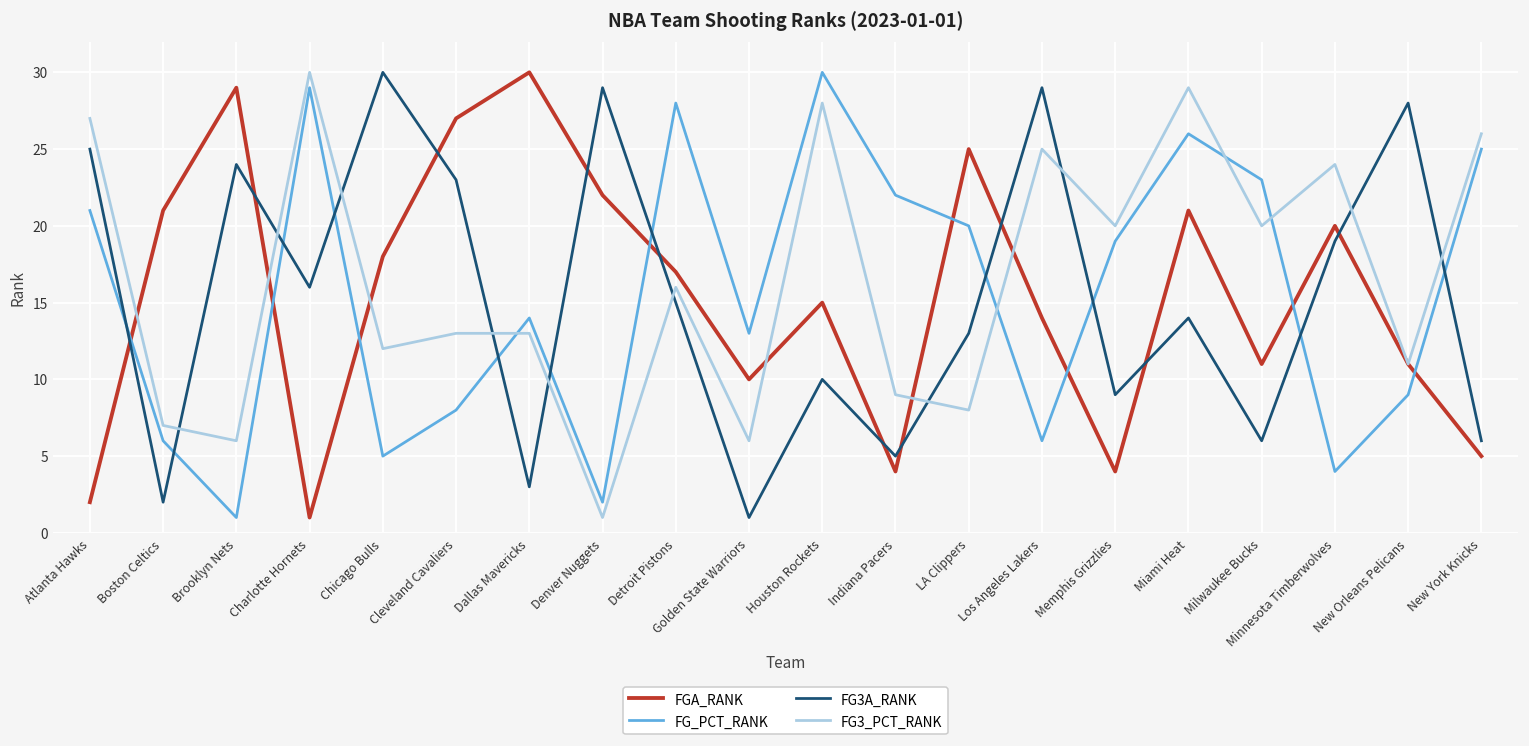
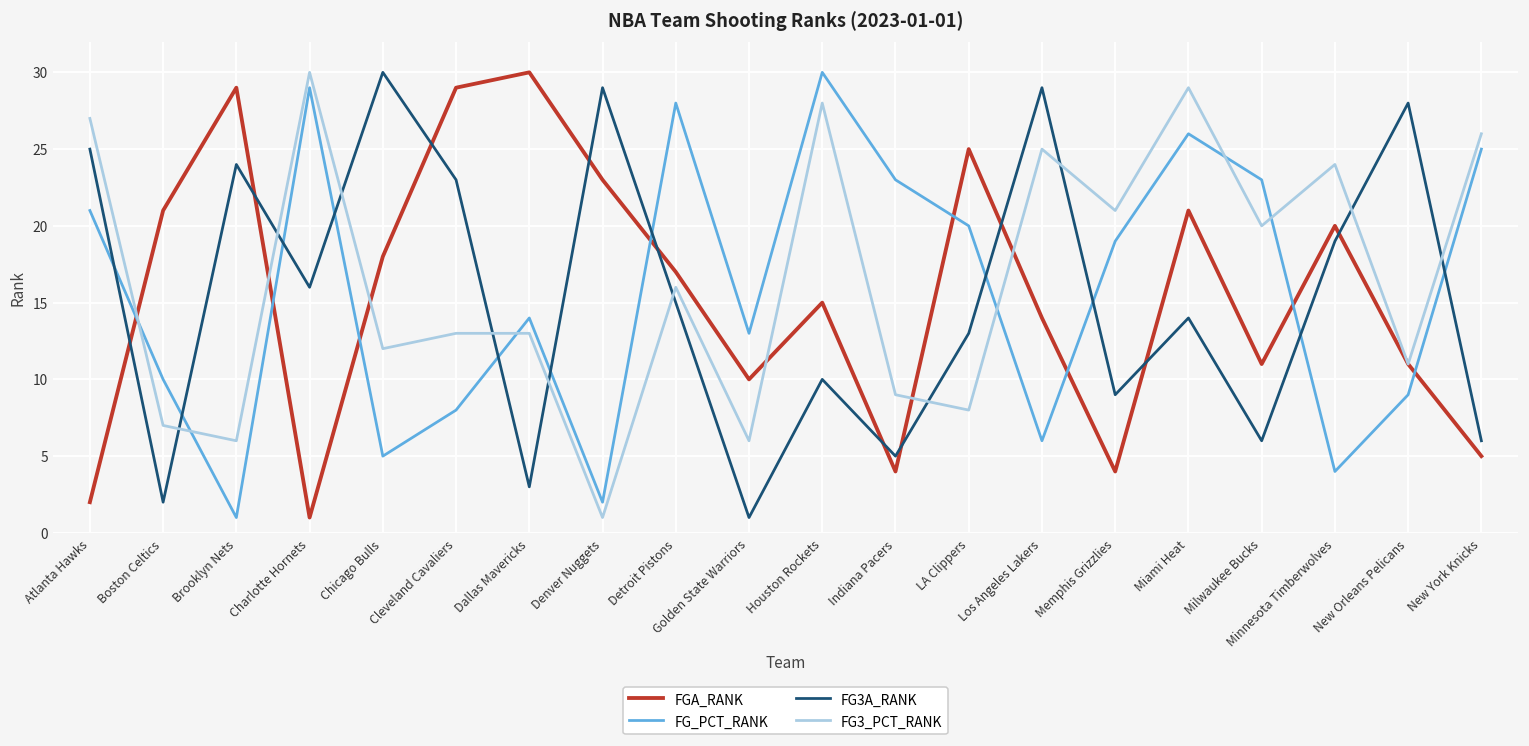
FG_PCT_RANK, Boston Celtics: 6 -> 10
FGA_RANK, Cleveland Cavaliers: 27 -> 29
FGA_RANK, Denver Nuggets: 22 -> 23
FG_PCT_RANK, Indiana Pacers: 22 -> 23
FG3_PCT_RANK, Memphis Grizzlies: 20 -> 21
